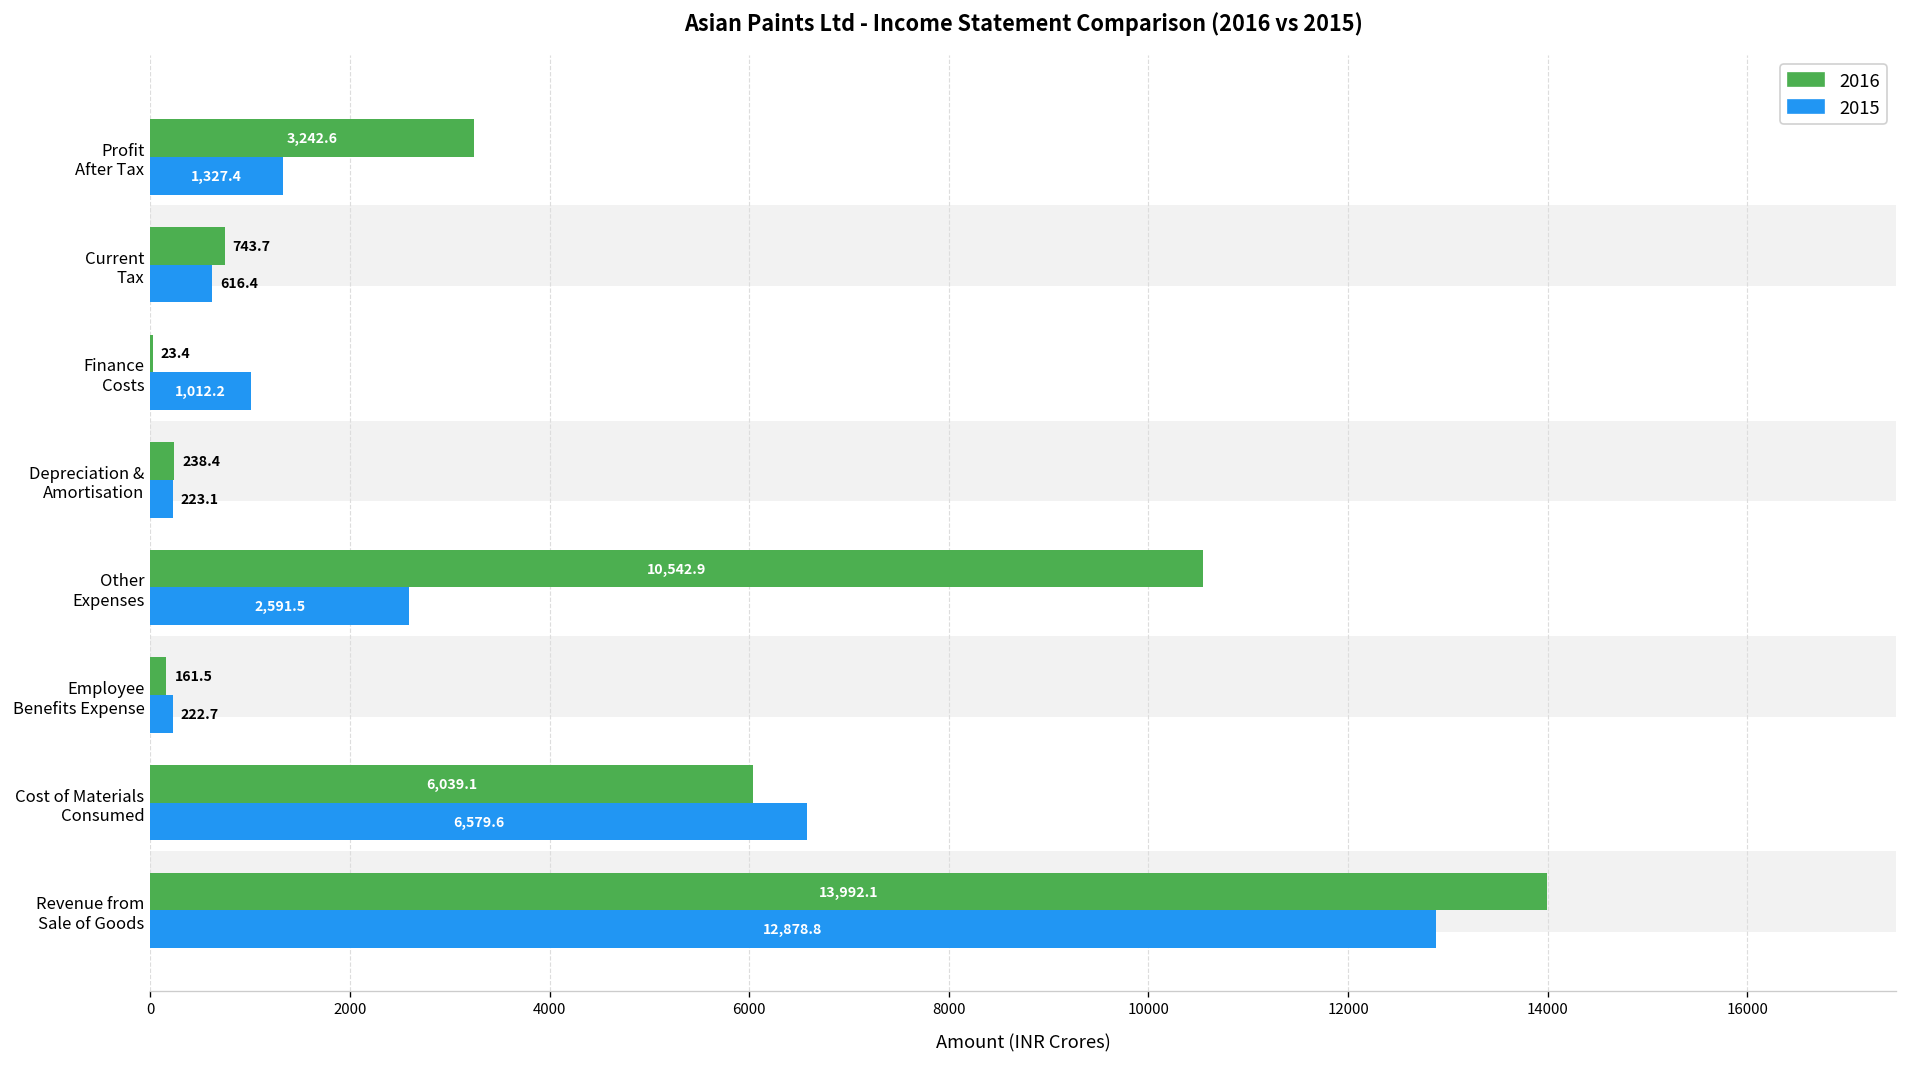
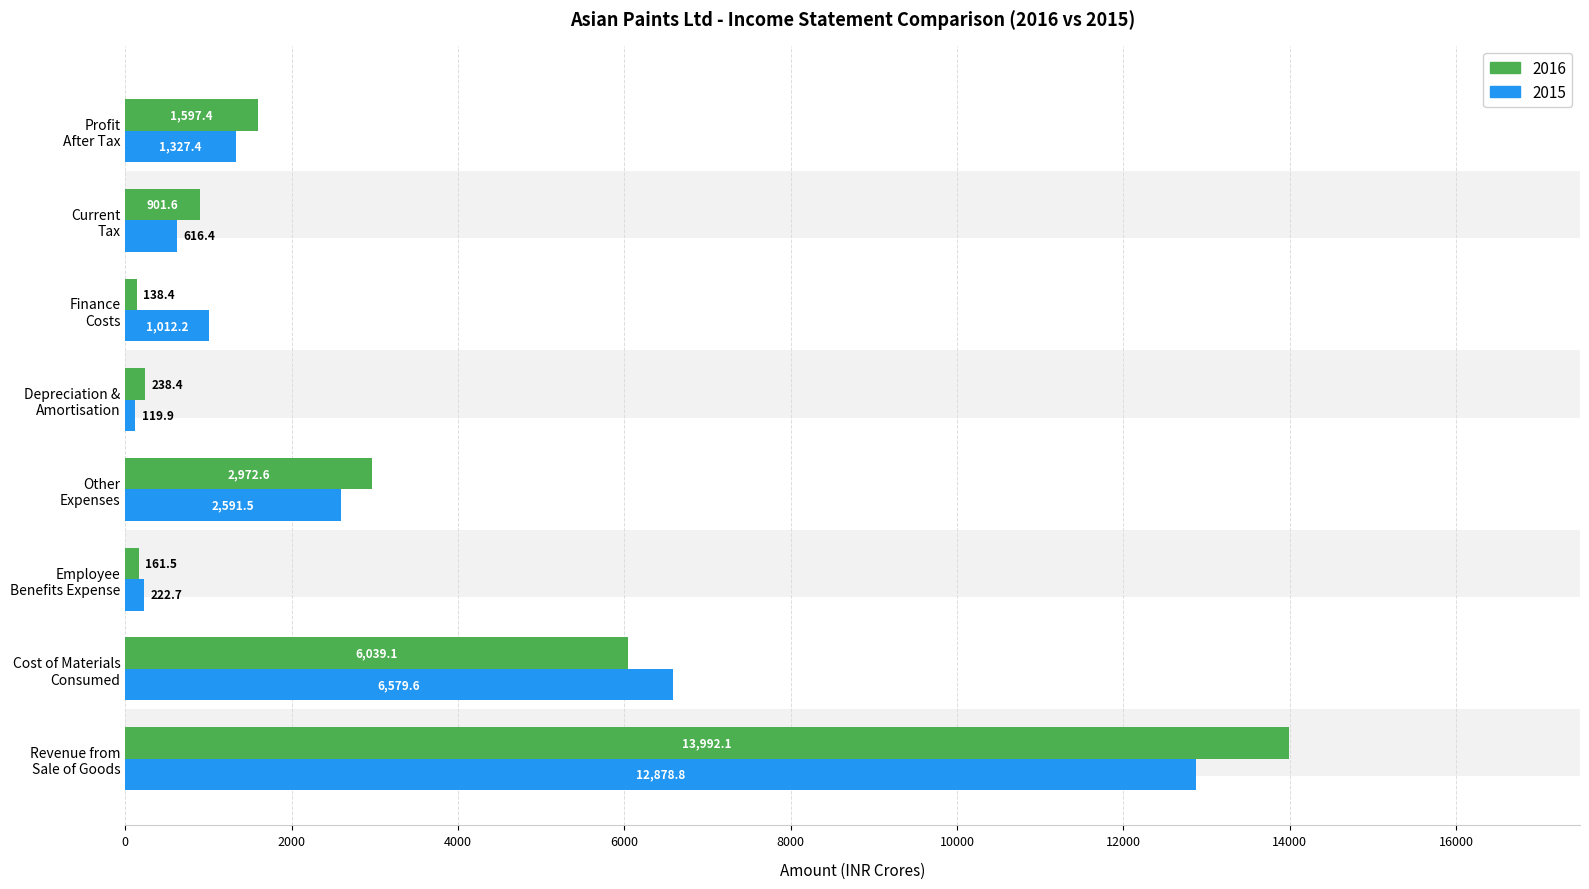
2016, Profit After Tax: 3,242.6 -> 1,597.4
2016, Current Tax: 743.7 -> 901.6
2016, Finance Costs: 23.4 -> 138.4
2015, Depreciation & Amortisation: 223.1 -> 119.9
2016, Other Expenses: 10,542.9 -> 2,972.6
